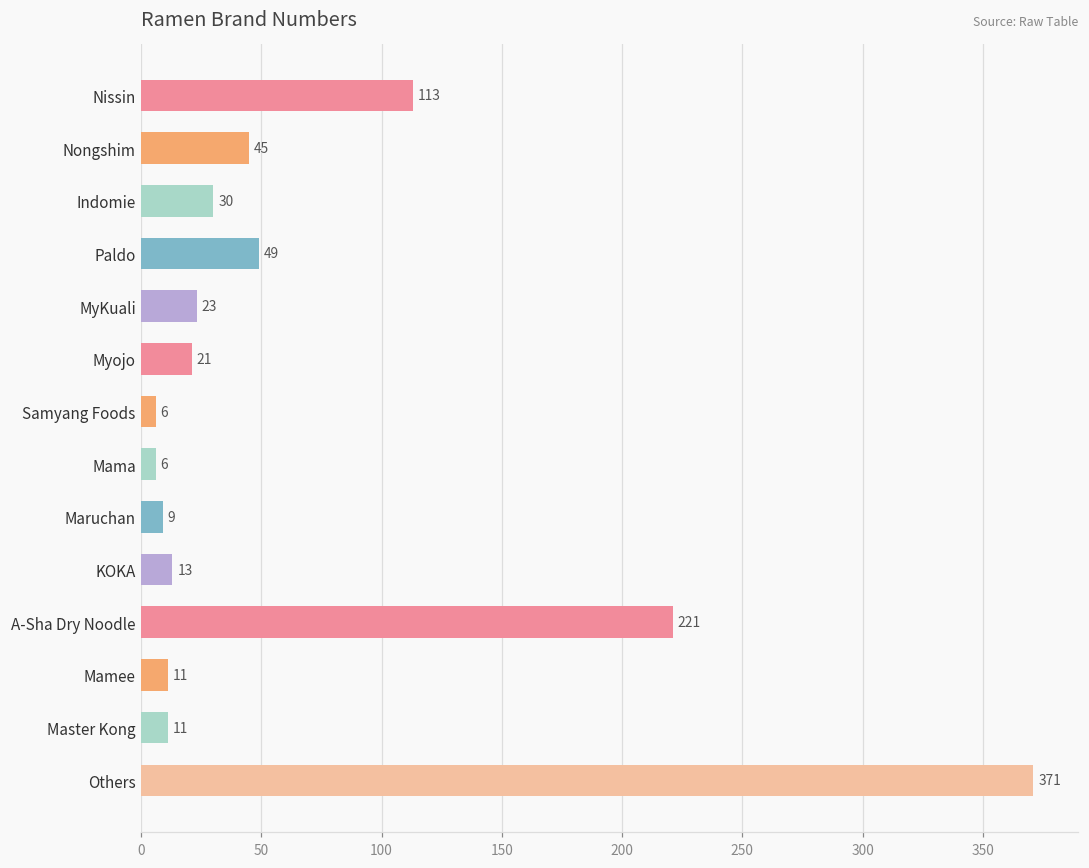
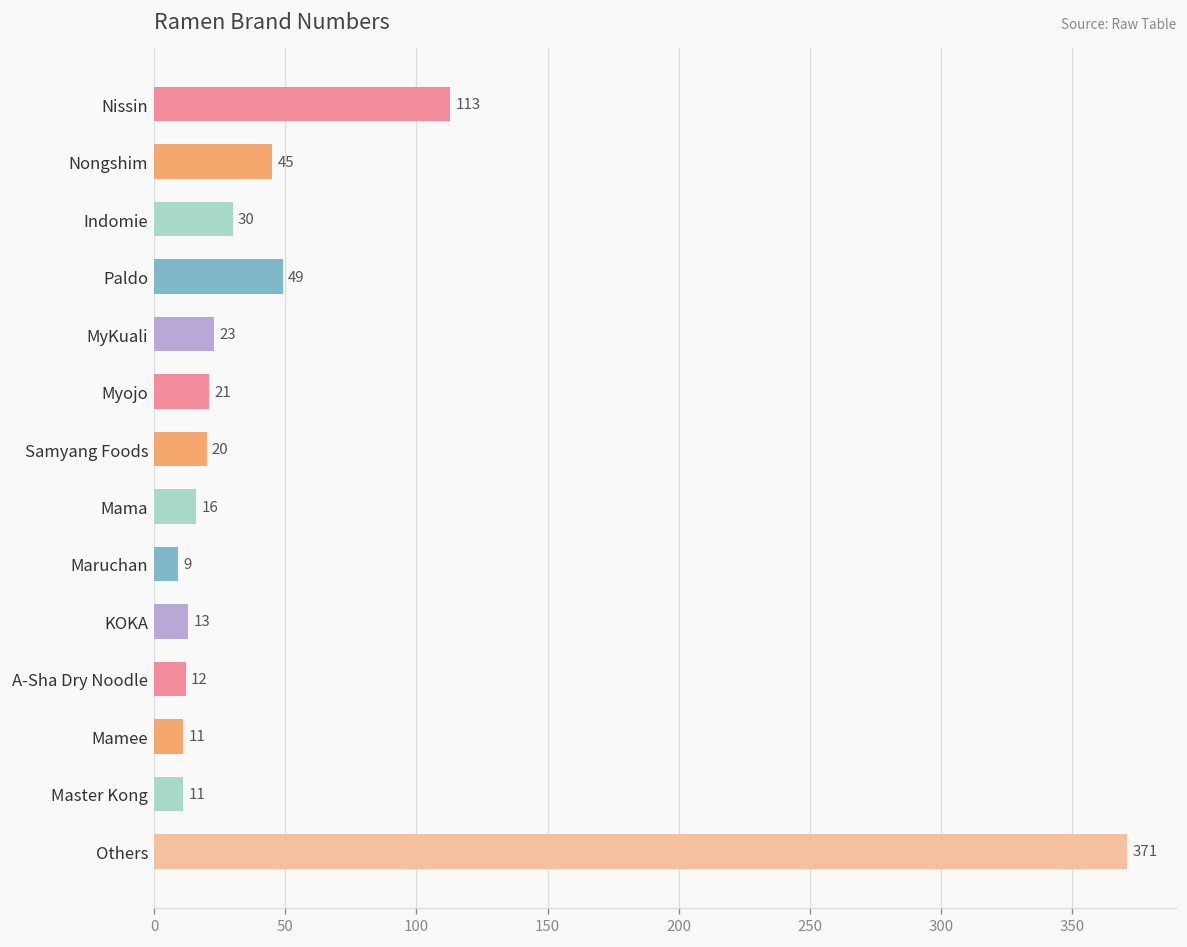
Samyang Foods: 6 -> 20
Mama: 6 -> 16
A-Sha Dry Noodle: 221 -> 12
